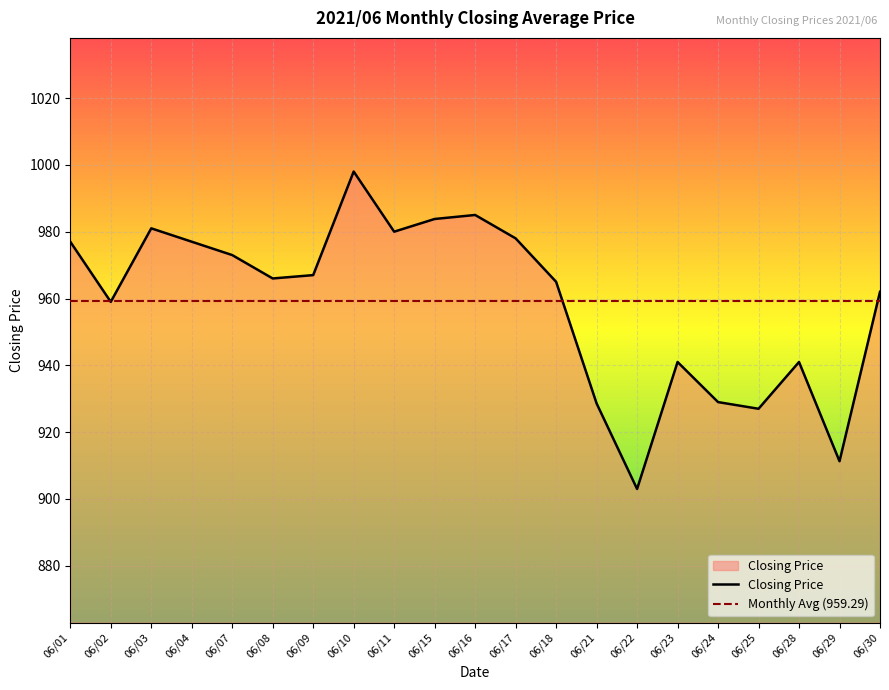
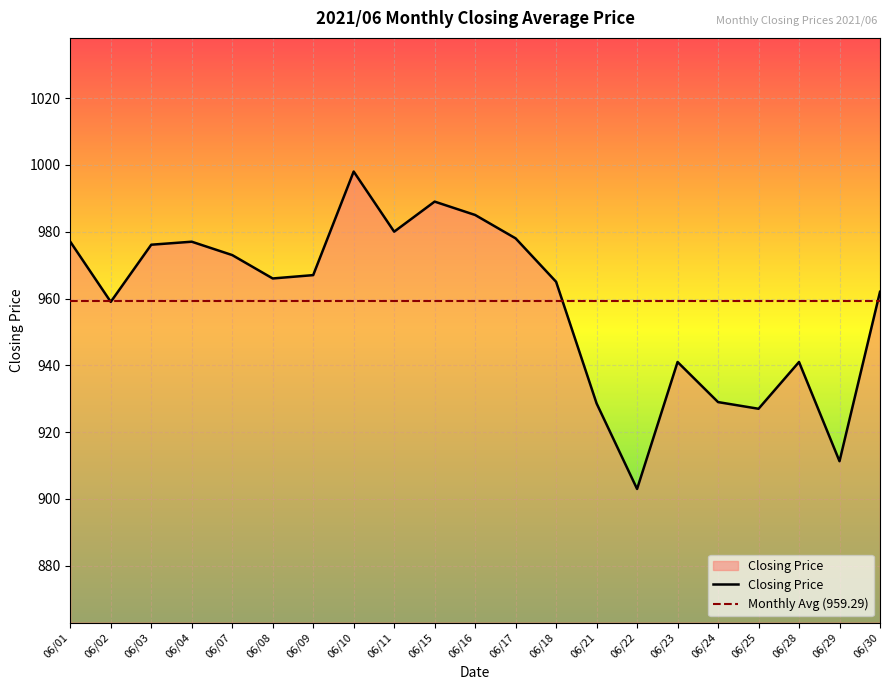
06/03: 981 -> 976
06/15: 984 -> 989
